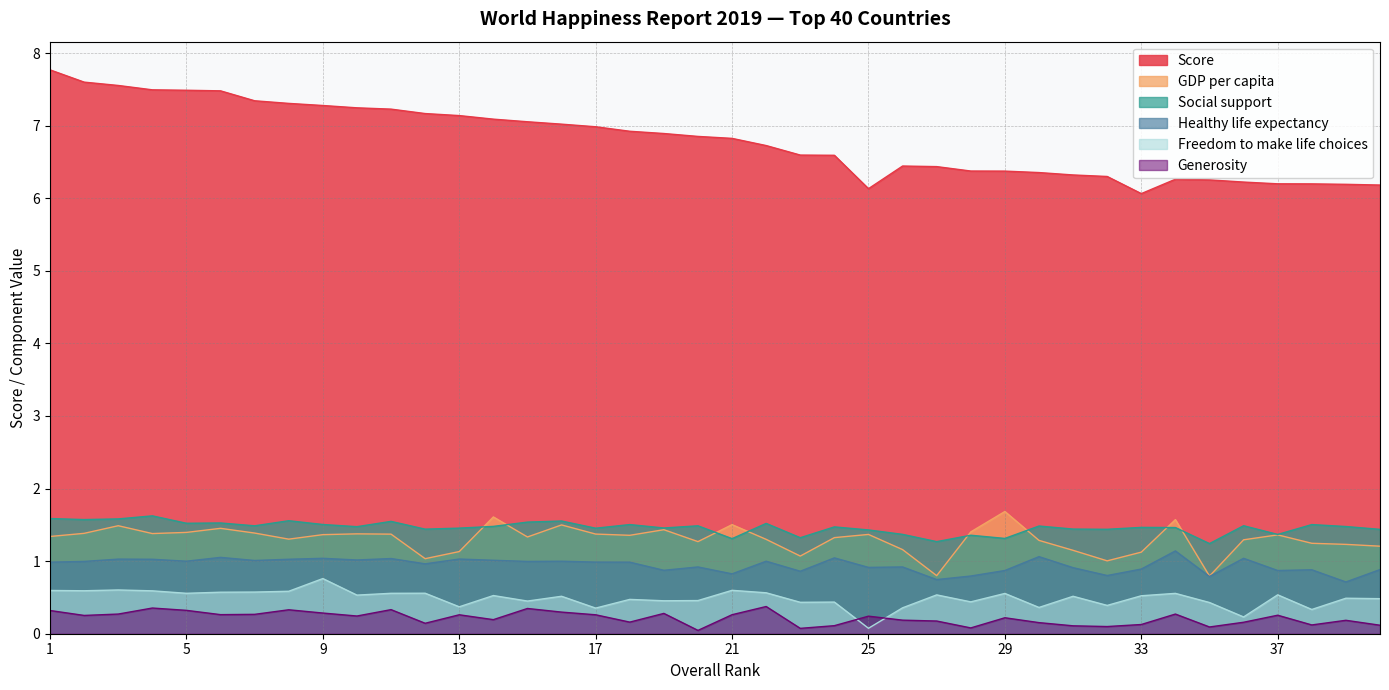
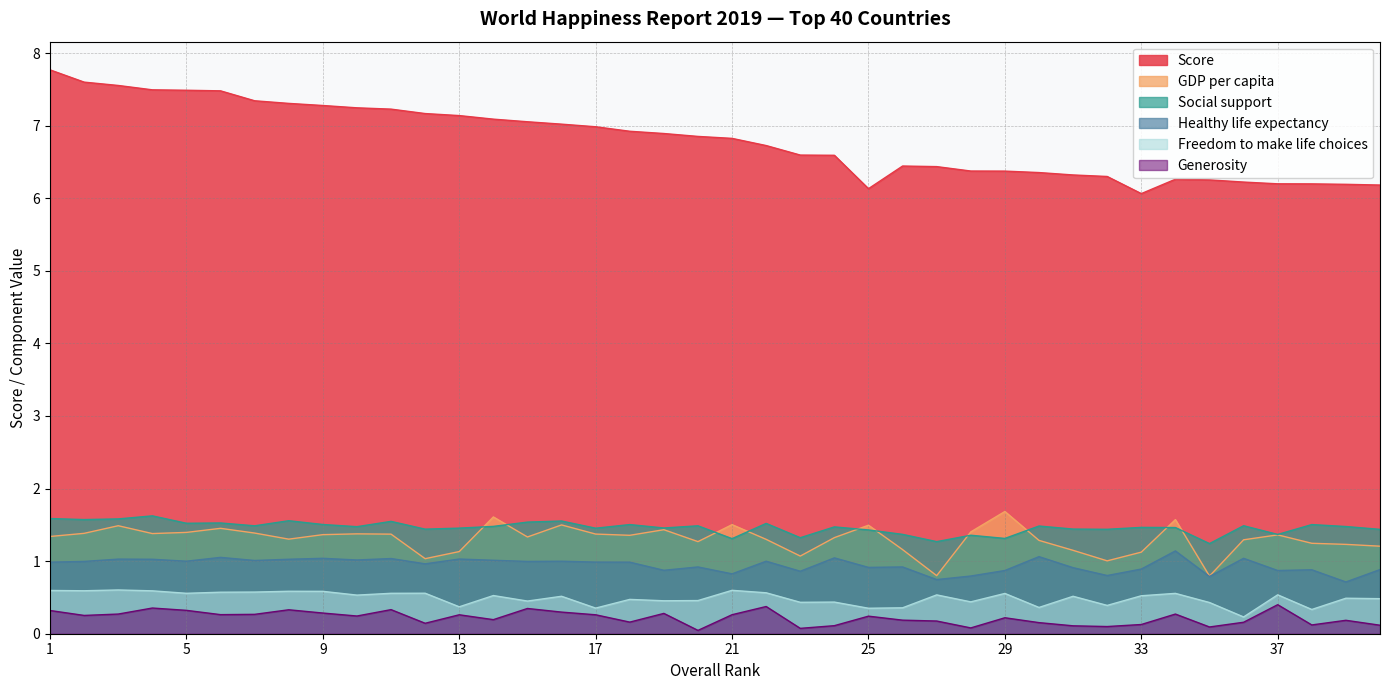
Freedom to make life choices, 9: 0.8 -> 0.6
GDP per capita, 25: 1.4 -> 1.5
Freedom to make life choices, 25: 0.1 -> 0.4
Generosity, 37: 0.3 -> 0.4
